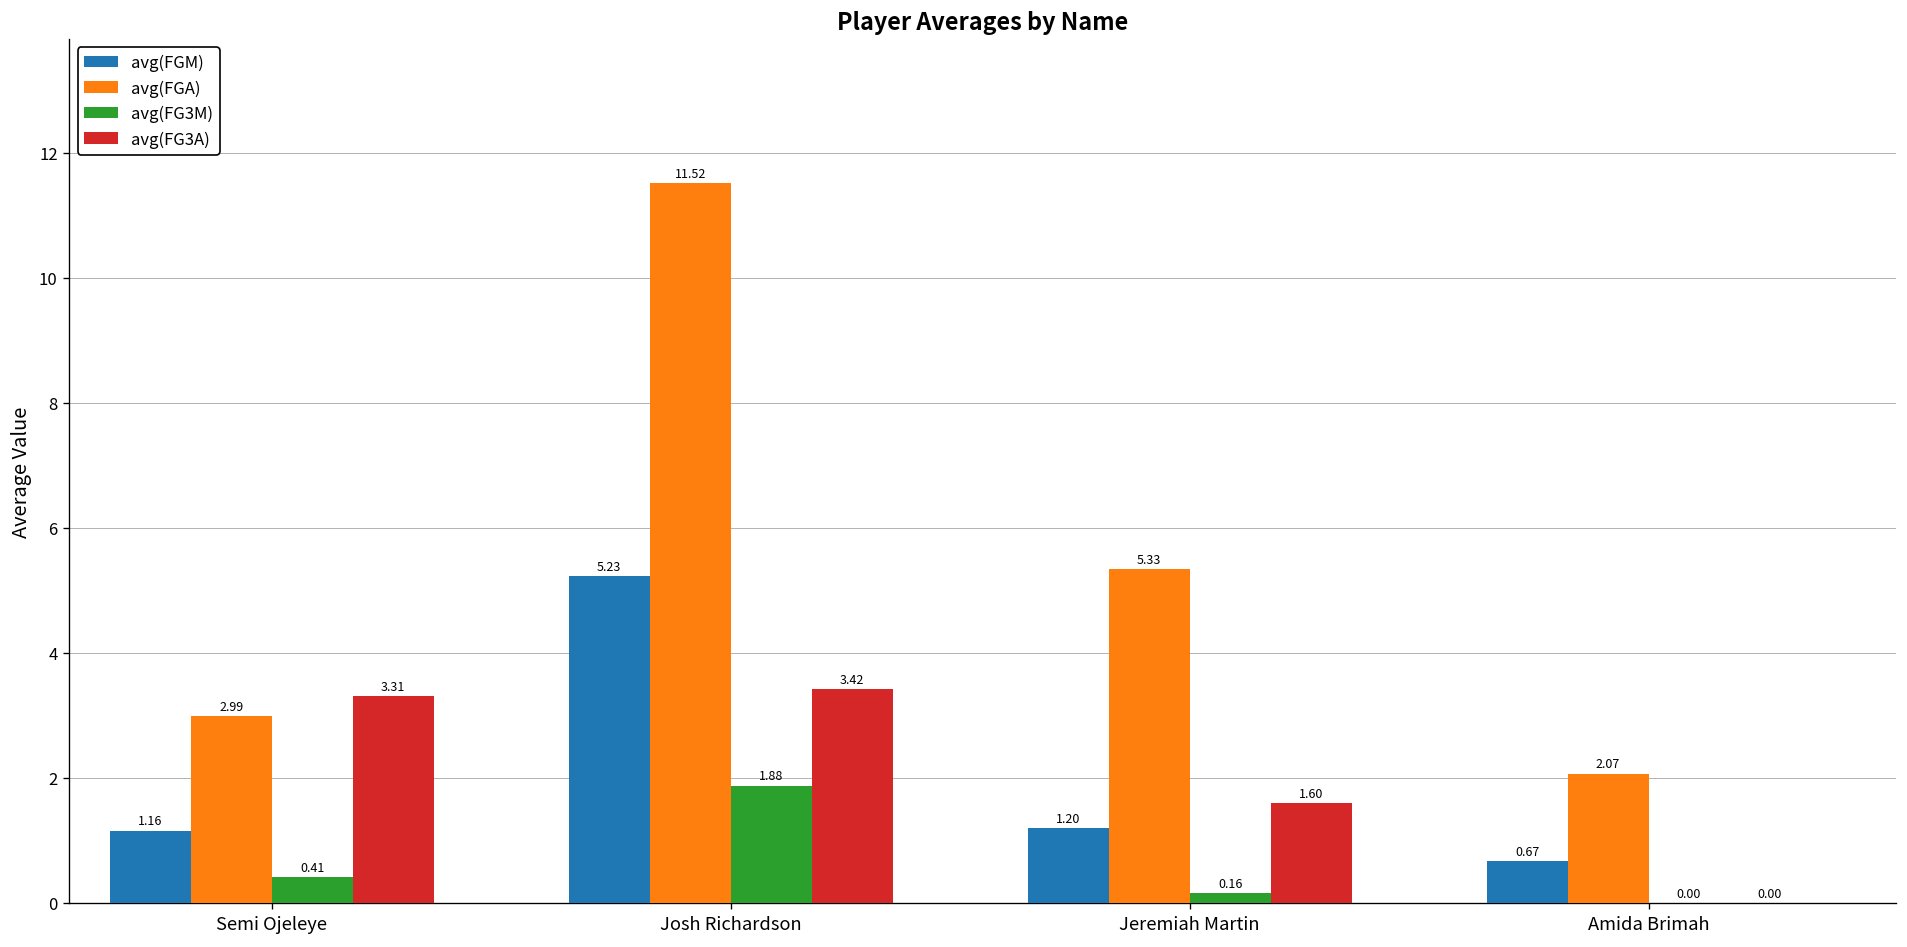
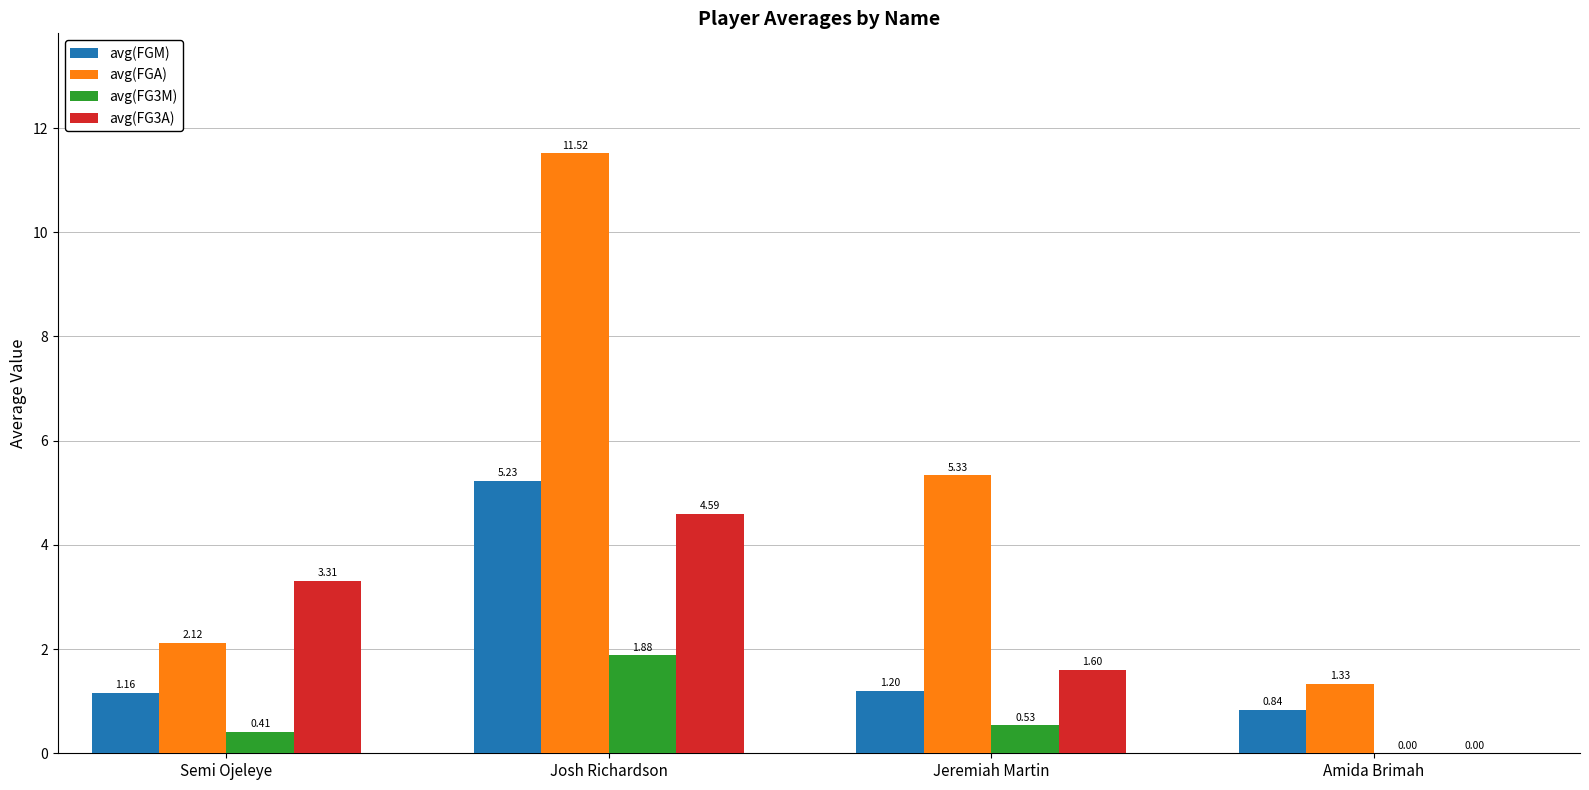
avg(FGA), Semi Ojeleye: 2.99 -> 2.12
avg(FG3A), Josh Richardson: 3.42 -> 4.59
avg(FG3M), Jeremiah Martin: 0.16 -> 0.53
avg(FGM), Amida Brimah: 0.67 -> 0.84
avg(FGA), Amida Brimah: 2.07 -> 1.33
